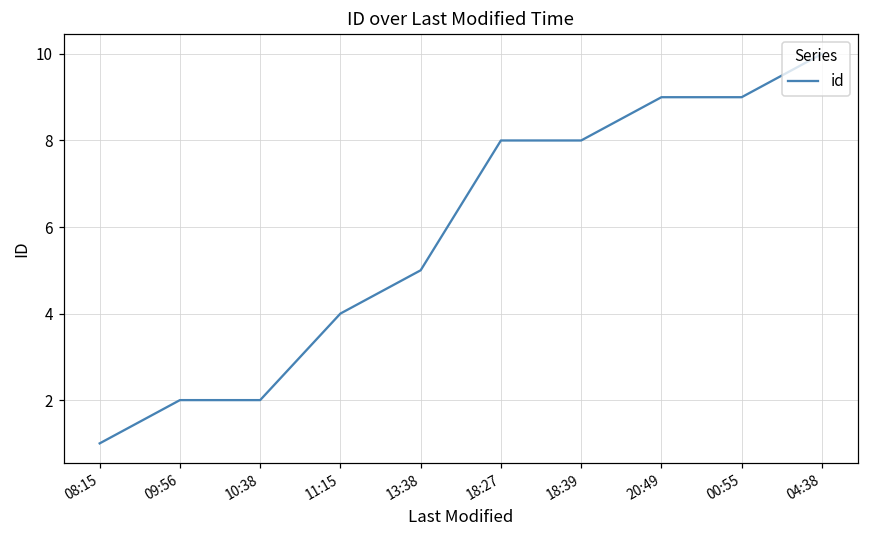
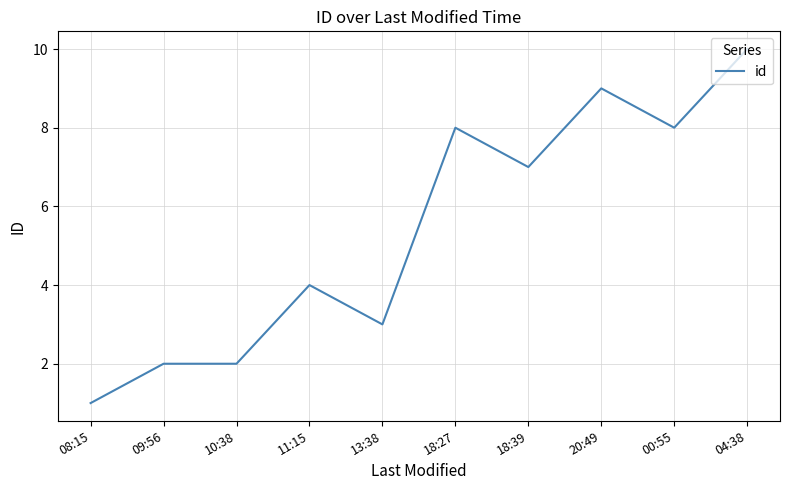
13:38: 5 -> 3
18:39: 8 -> 7
00:55: 9 -> 8
